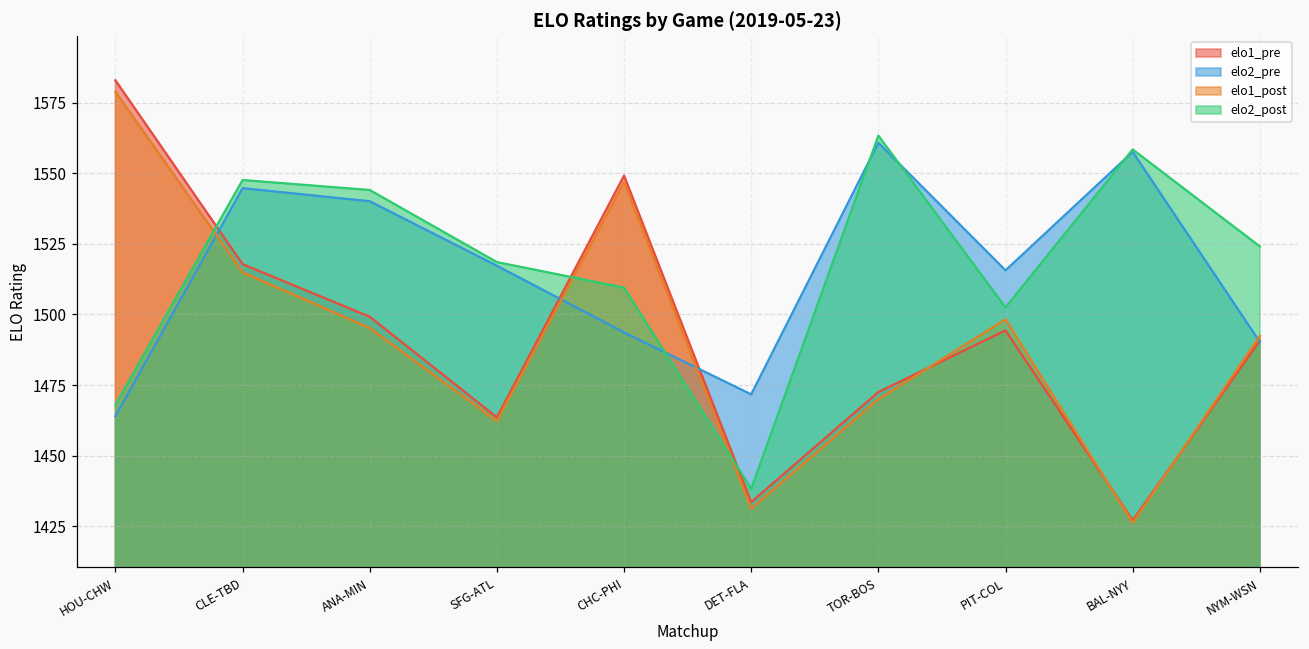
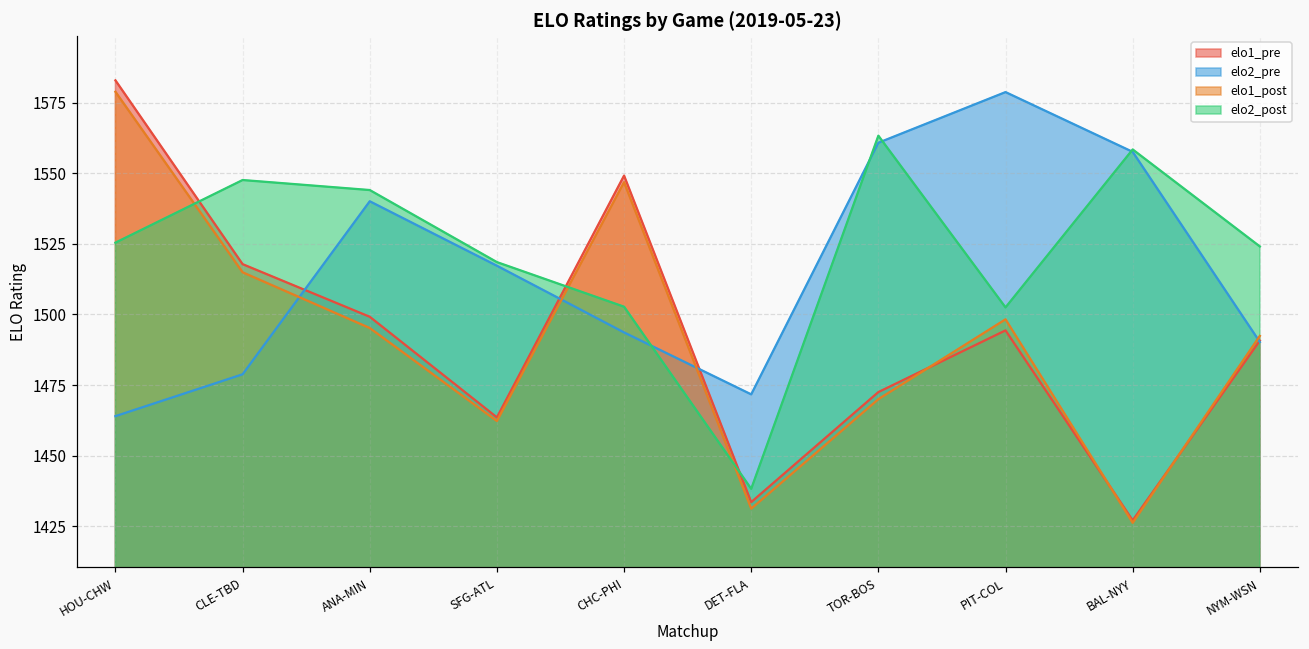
elo2_post, HOU-CHW: 1468 -> 1525
elo2_pre, CLE-TBD: 1545 -> 1479
elo2_post, CHC-PHI: 1510 -> 1503
elo2_pre, PIT-COL: 1516 -> 1579
